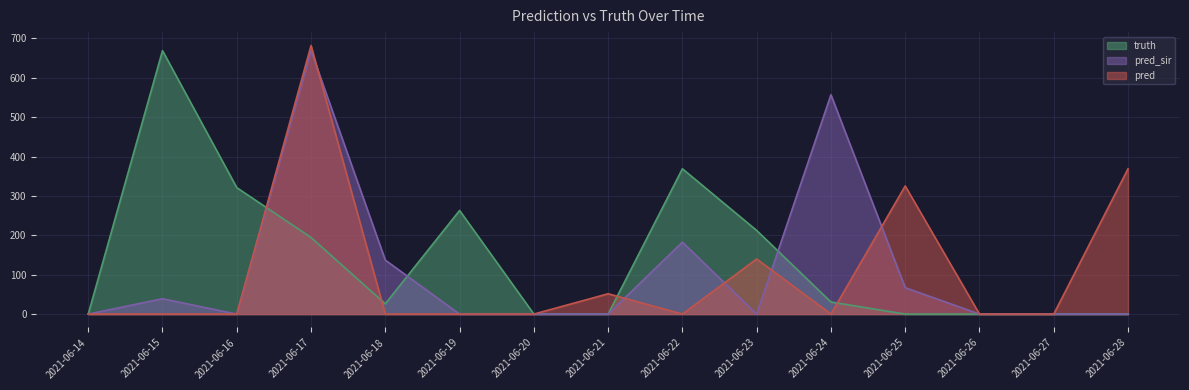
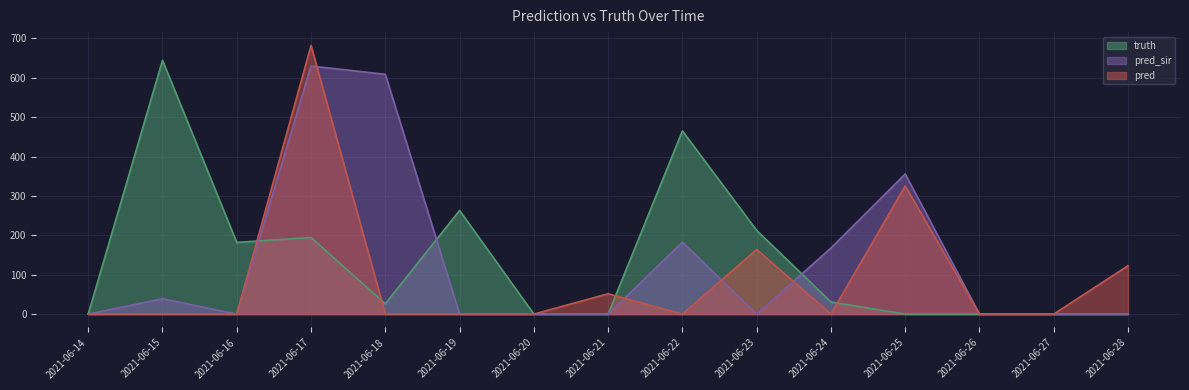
truth, 2021-06-15: 670 -> 640
truth, 2021-06-16: 320 -> 180
pred_sir, 2021-06-17: 670 -> 630
pred_sir, 2021-06-18: 140 -> 610
truth, 2021-06-22: 370 -> 470
pred, 2021-06-23: 140 -> 160
pred_sir, 2021-06-24: 560 -> 170
pred_sir, 2021-06-25: 70 -> 360
pred, 2021-06-28: 370 -> 120
